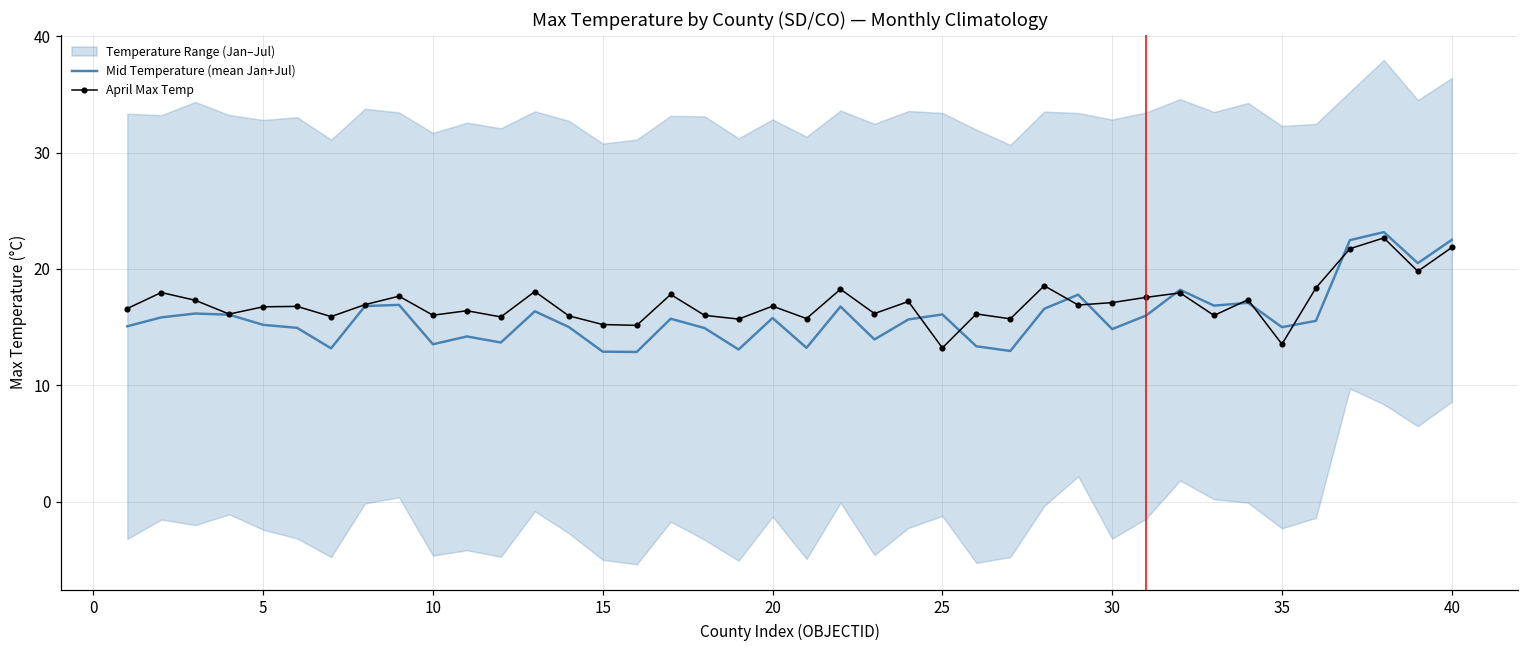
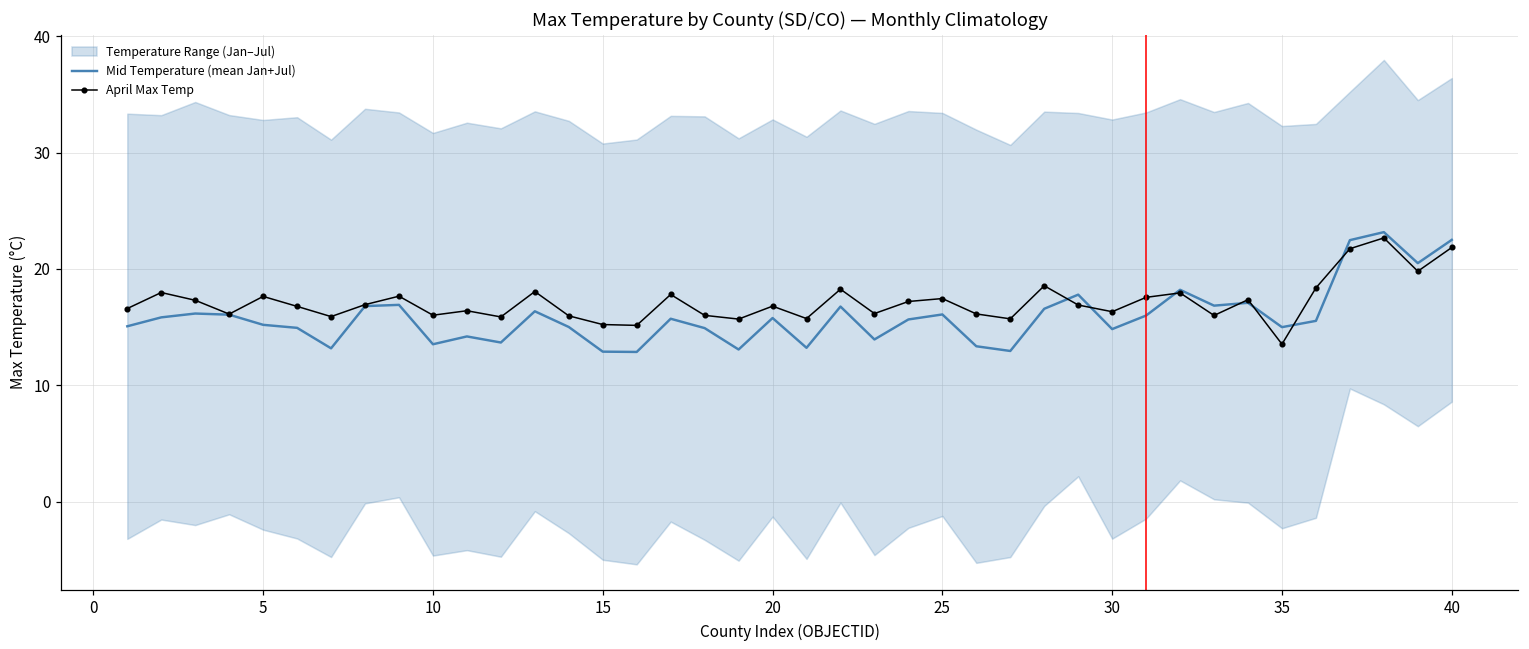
April Max Temp, 5: 16.7 -> 17.6
April Max Temp, 25: 13.2 -> 17.4
April Max Temp, 30: 17.1 -> 16.3
